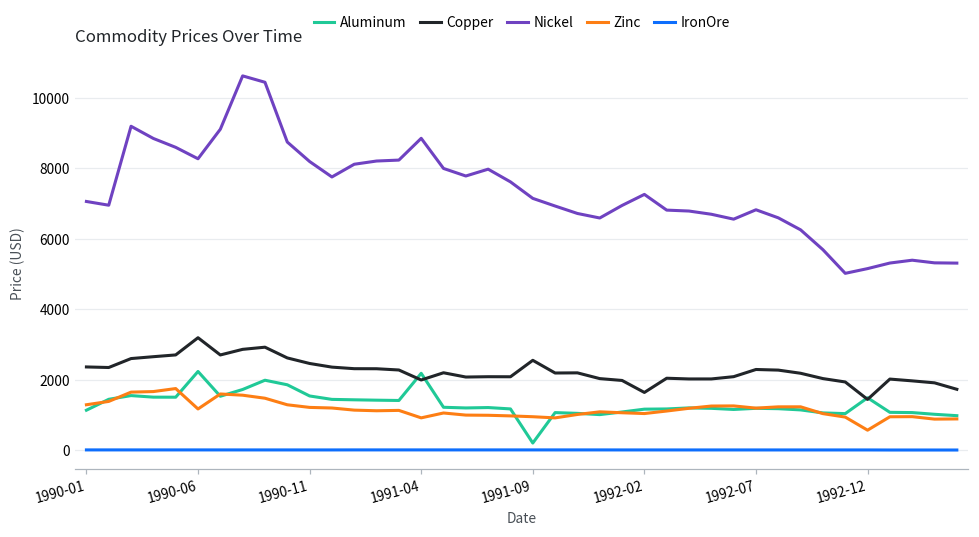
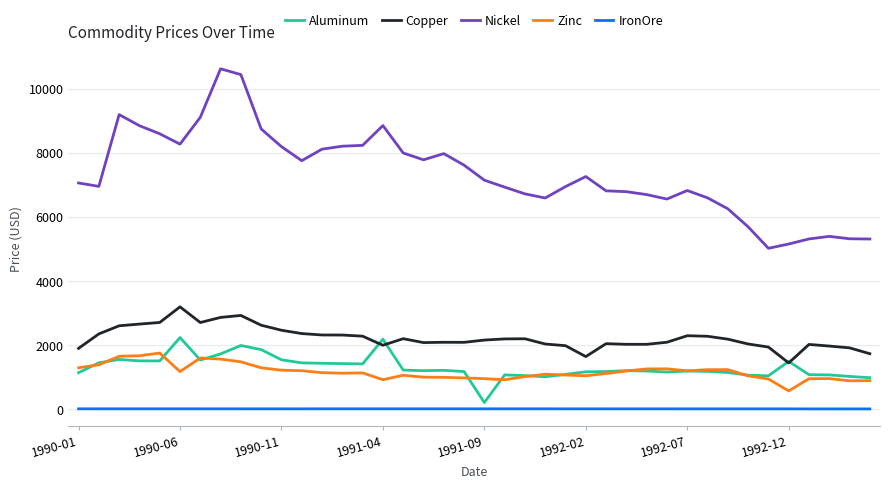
Copper, 1990-01: 2400 -> 1900
Copper, 1991-09: 2600 -> 2200
